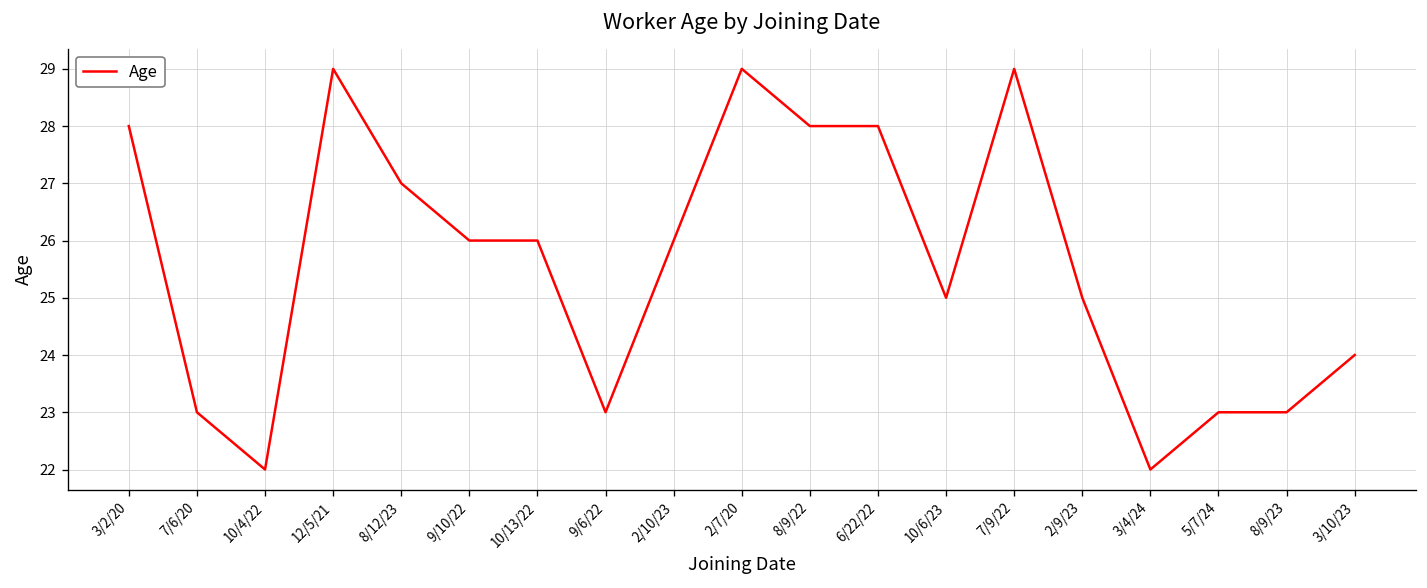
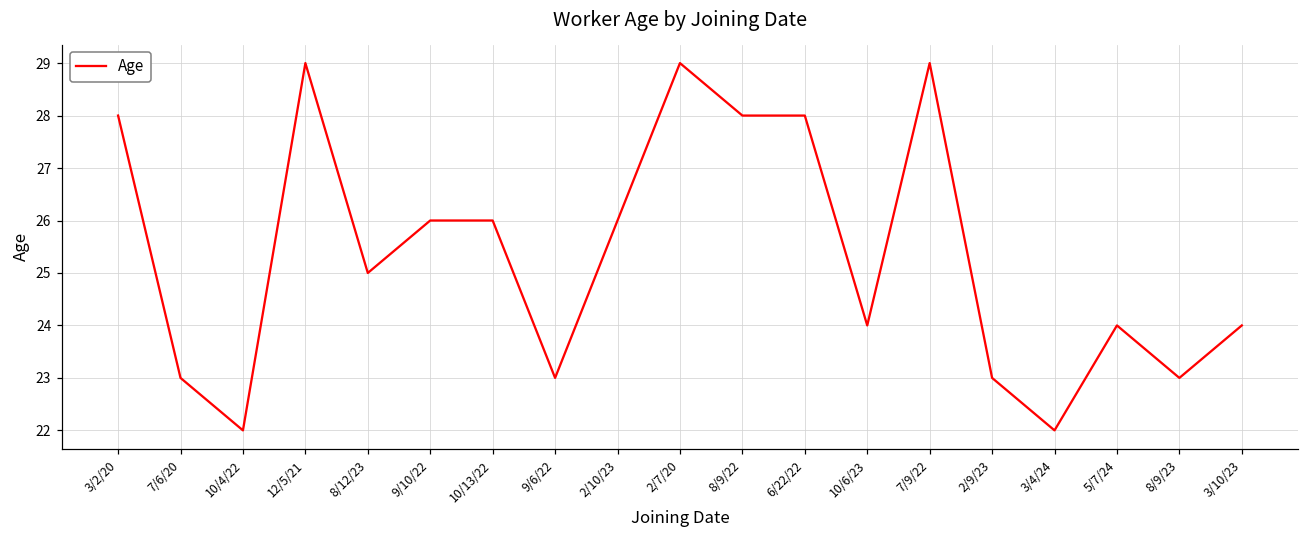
8/12/23: 27 -> 25
10/6/23: 25 -> 24
2/9/23: 25 -> 23
5/7/24: 23 -> 24
